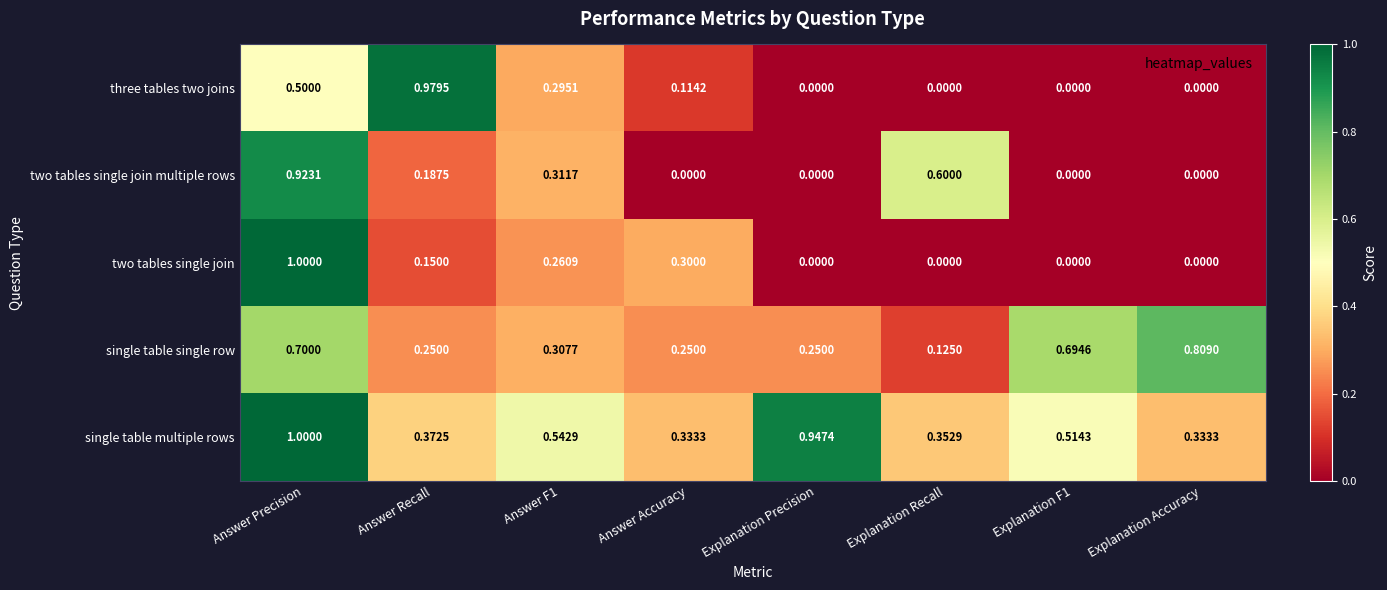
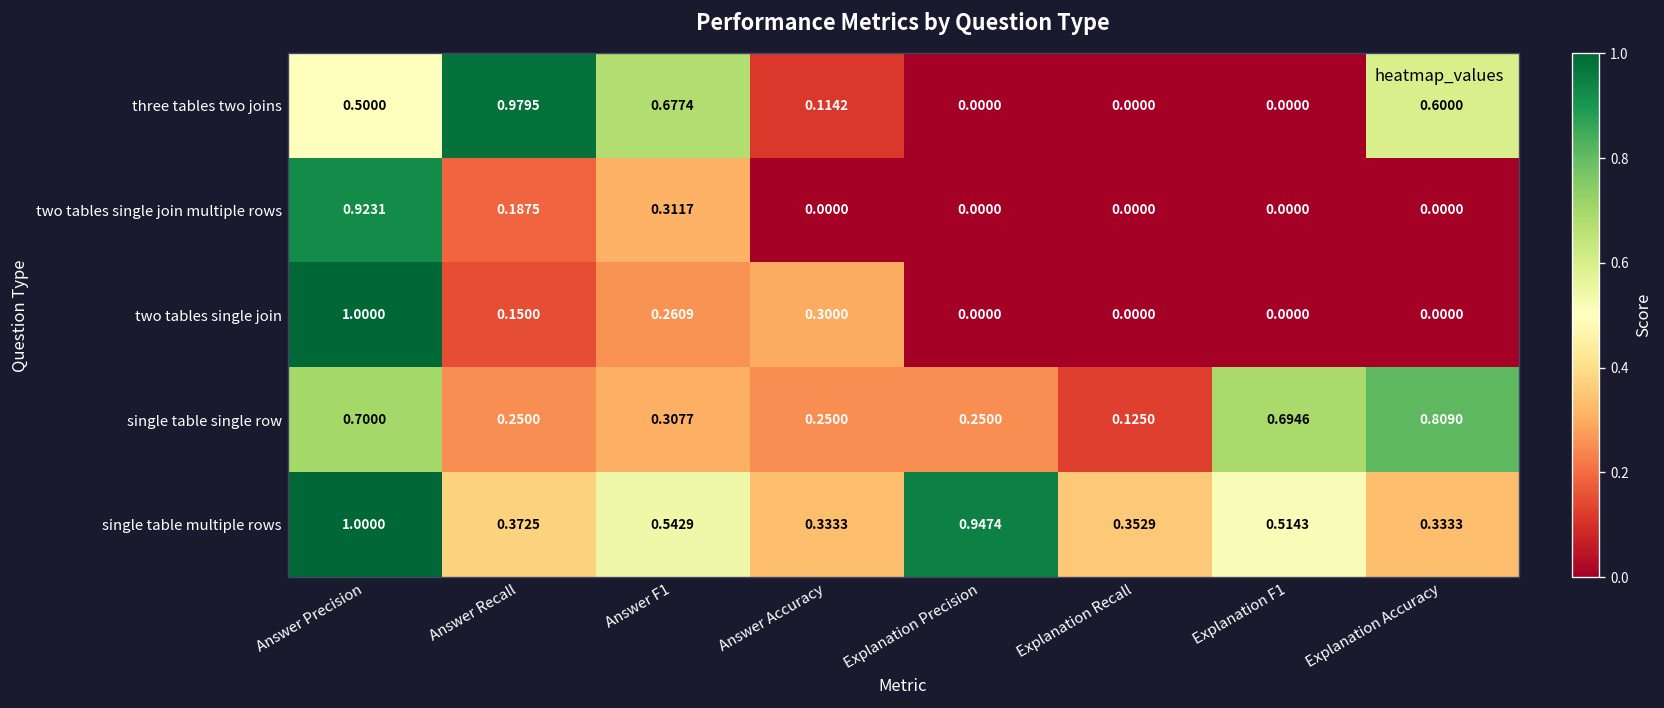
three tables two joins, Answer F1: 0.2951 -> 0.6774
three tables two joins, Explanation Accuracy: 0.0000 -> 0.6000
two tables single join multiple rows, Explanation Recall: 0.6000 -> 0.0000
